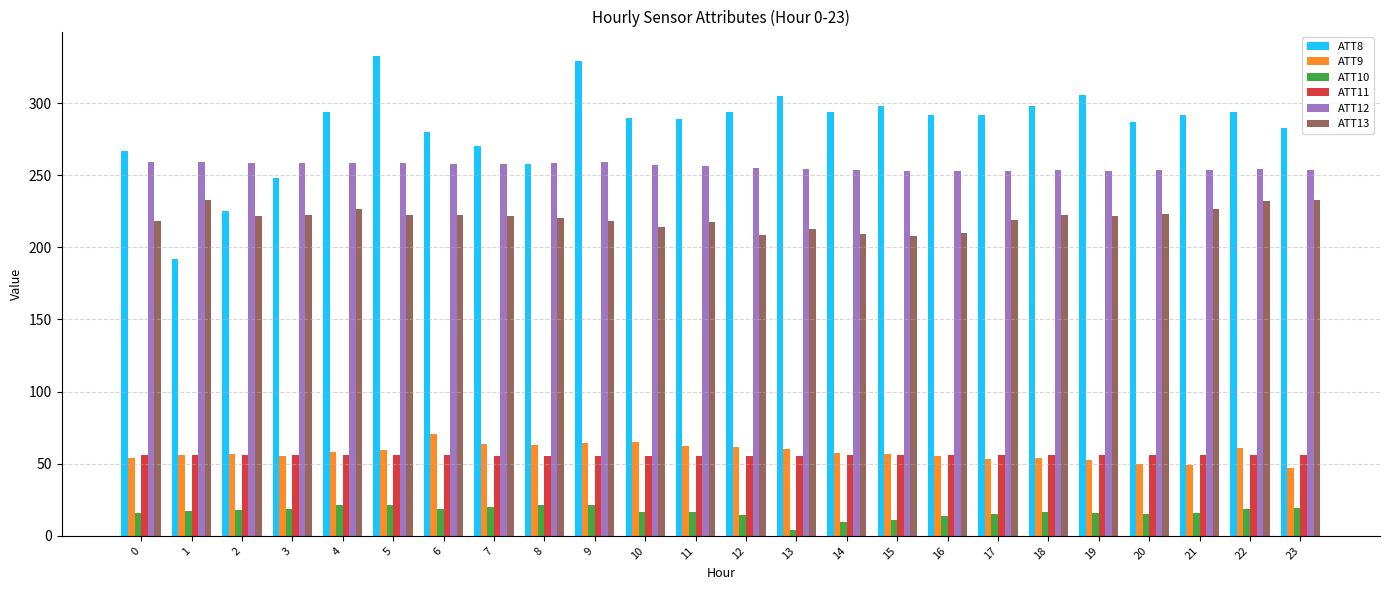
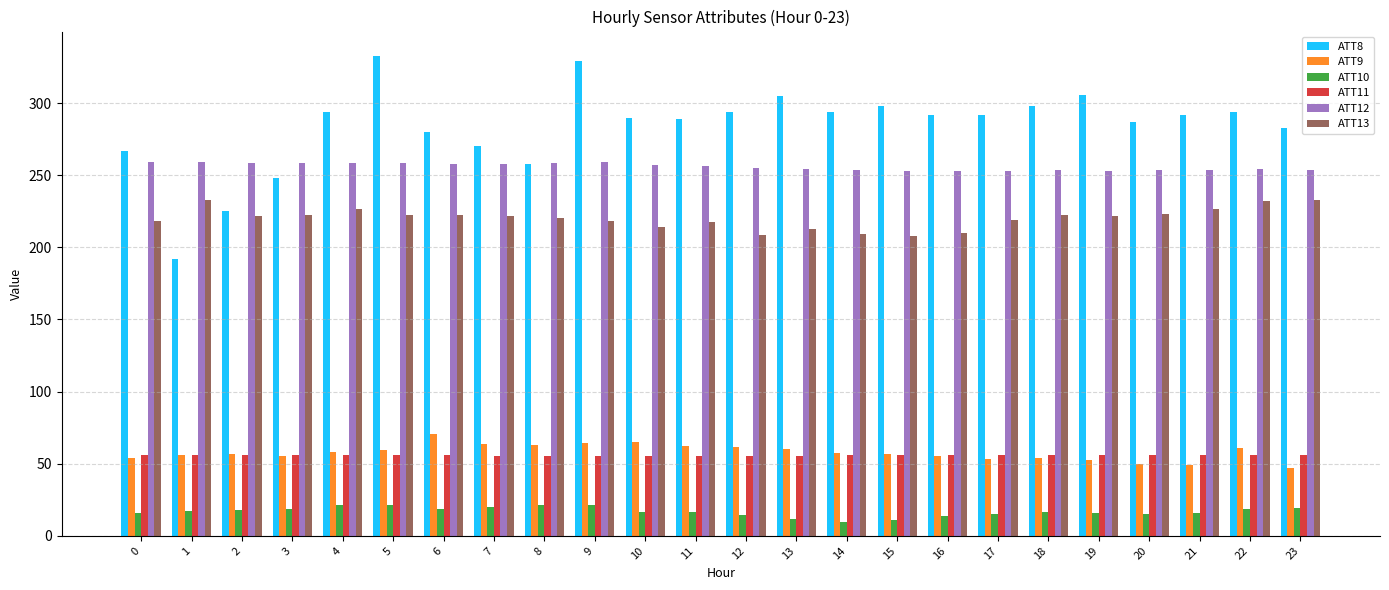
ATT10, 13: 4 -> 12
